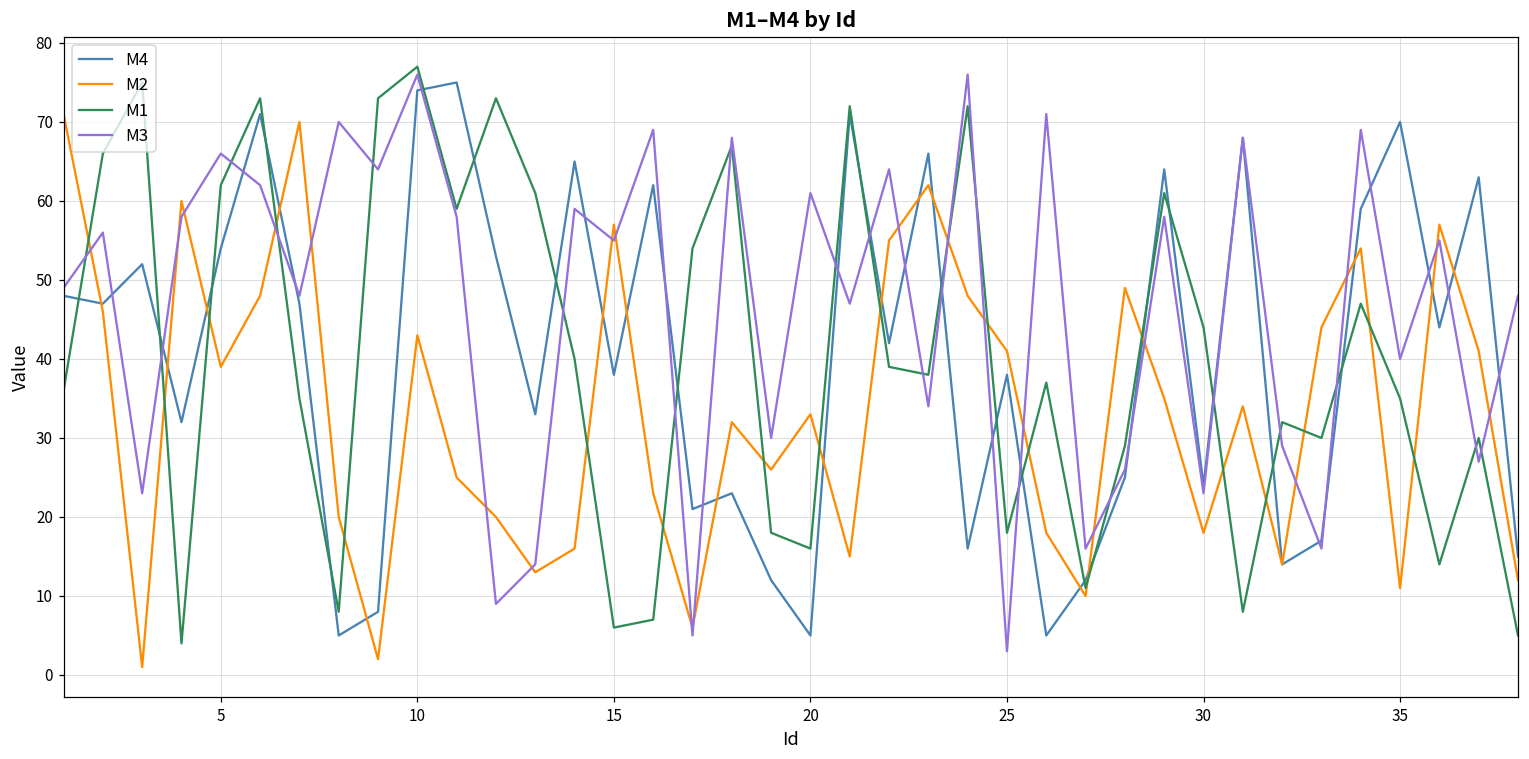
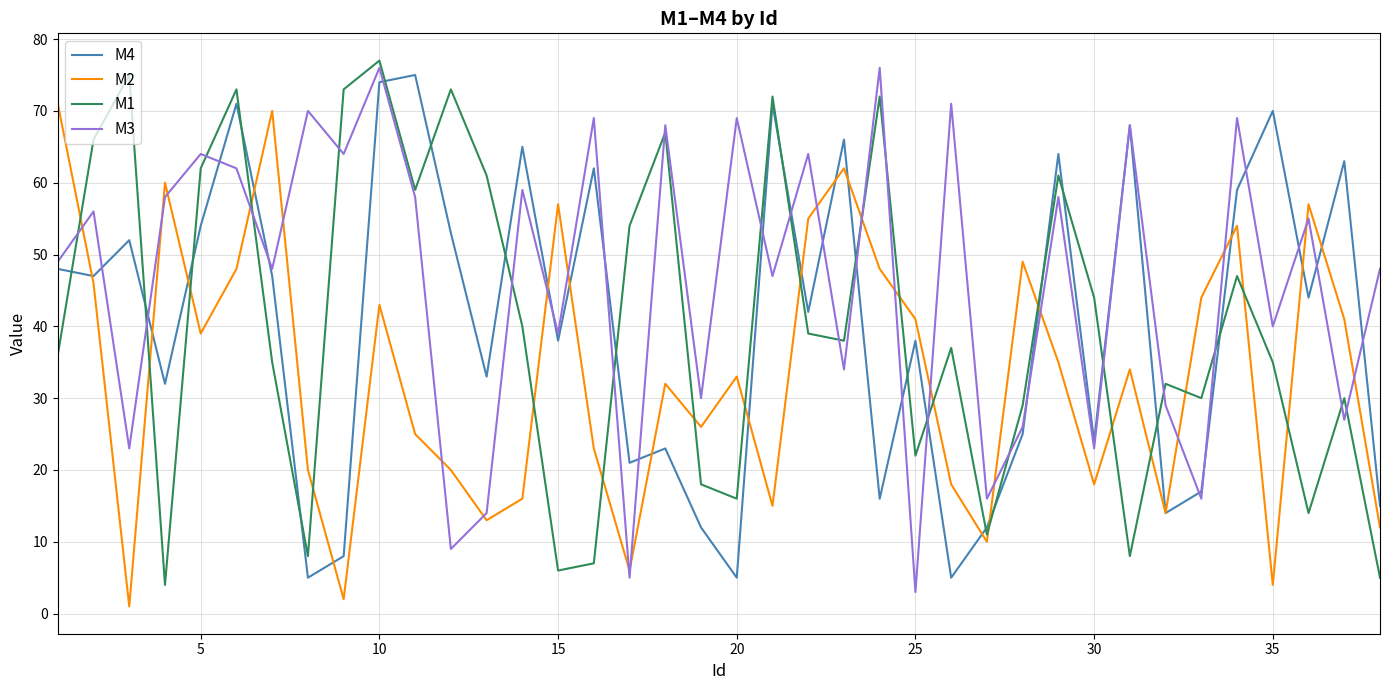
M3, 5: 66 -> 64
M3, 15: 55 -> 39
M3, 20: 61 -> 69
M1, 25: 18 -> 22
M2, 35: 11 -> 4
